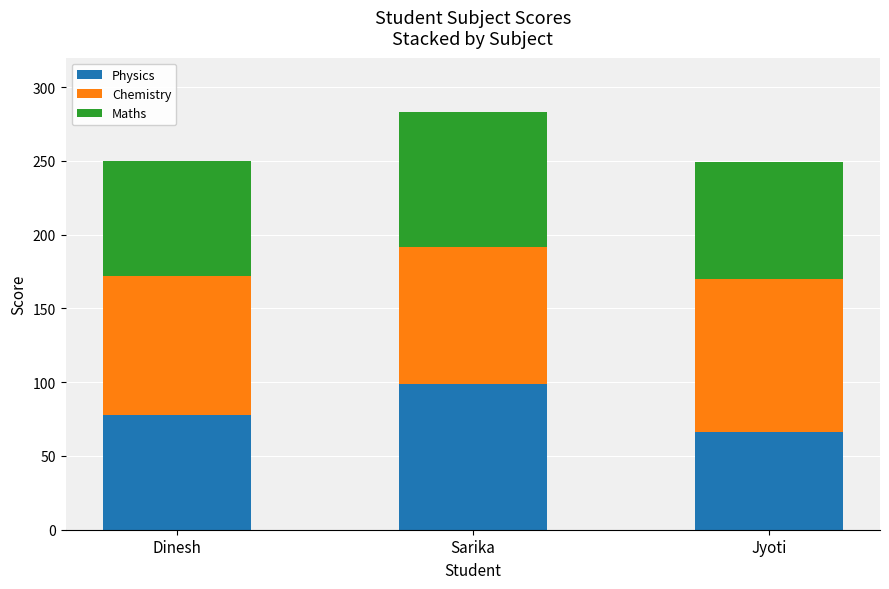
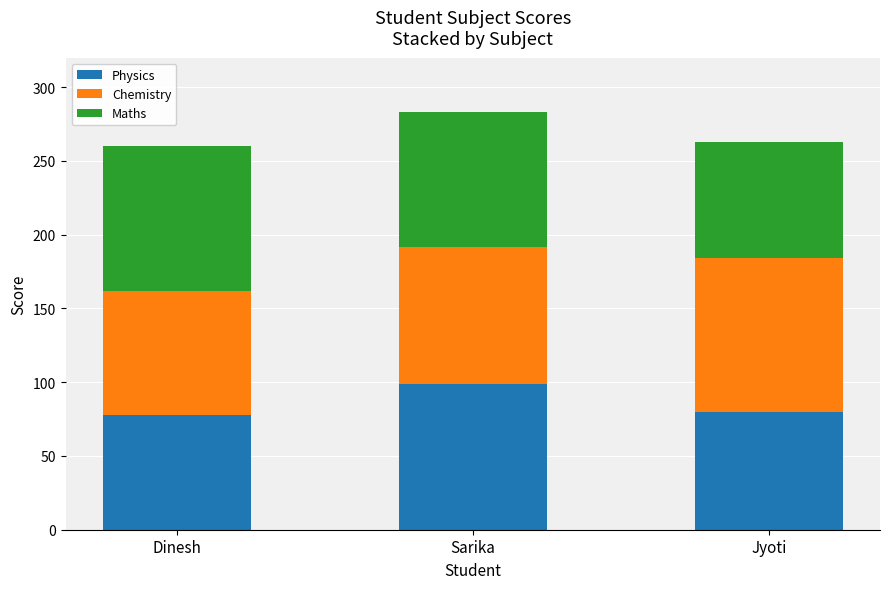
Chemistry, Dinesh: 94 -> 84
Maths, Dinesh: 78 -> 98
Physics, Jyoti: 66 -> 80
